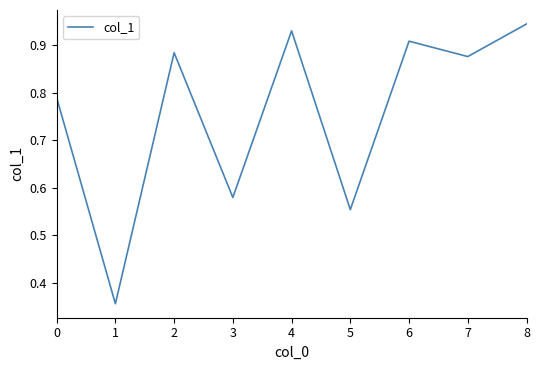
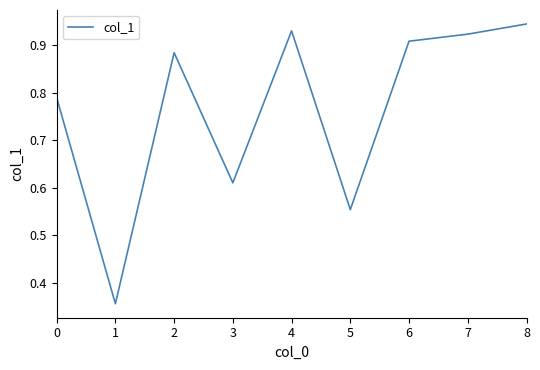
3: 0.58 -> 0.61
7: 0.88 -> 0.92
